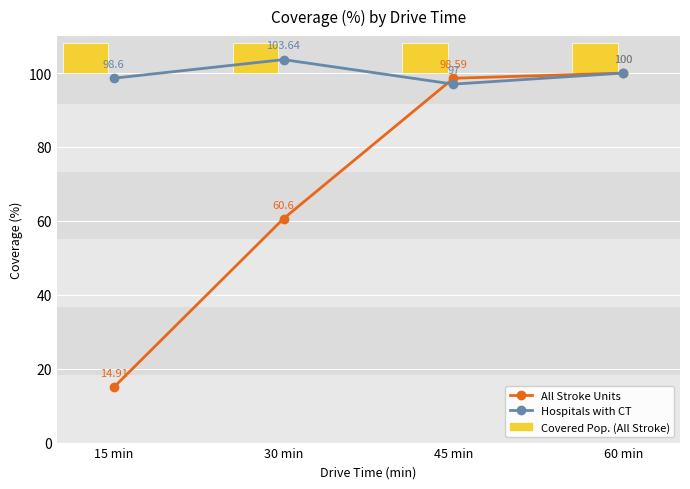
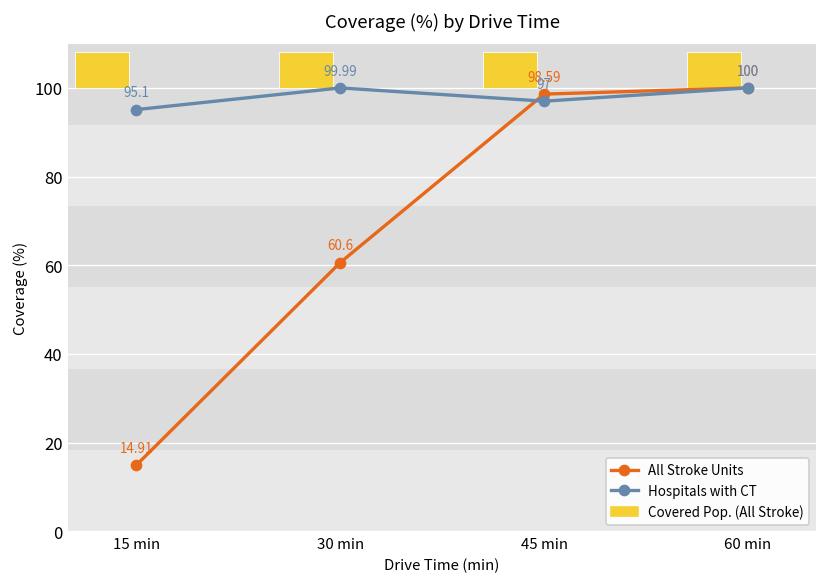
Hospitals with CT, 15 min: 98.6 -> 95.1
Hospitals with CT, 30 min: 103.64 -> 99.99
